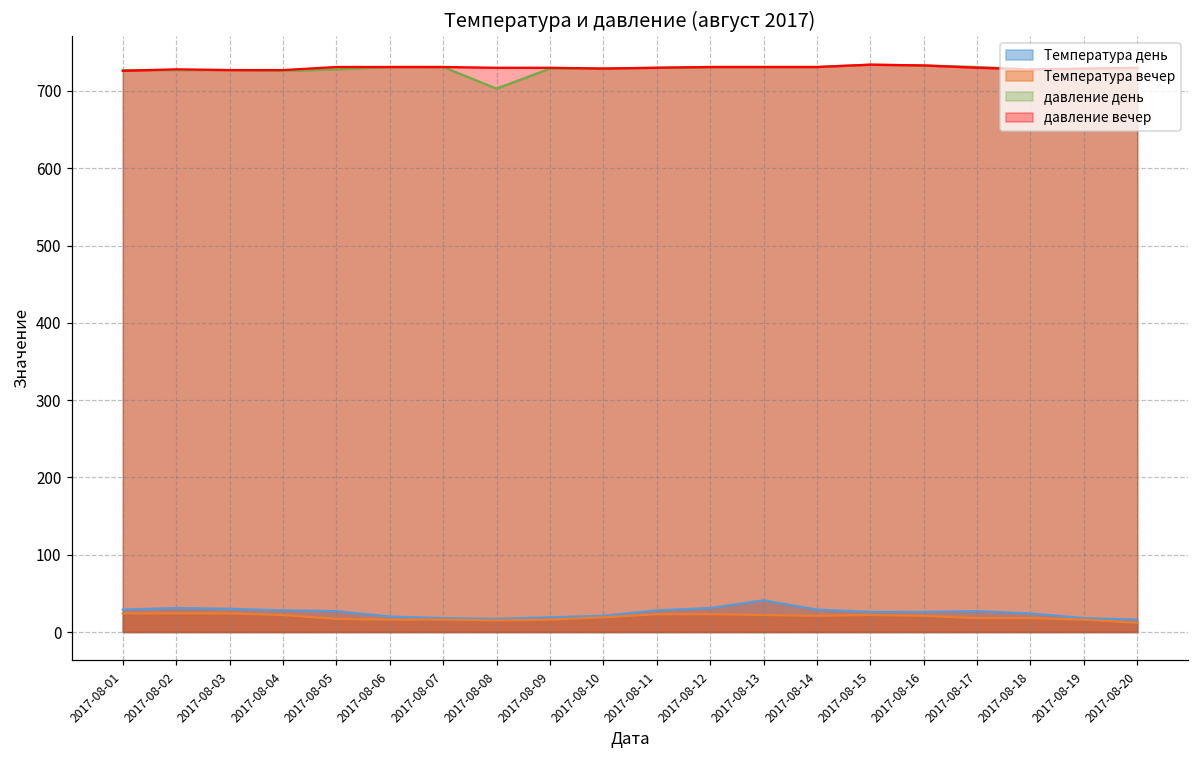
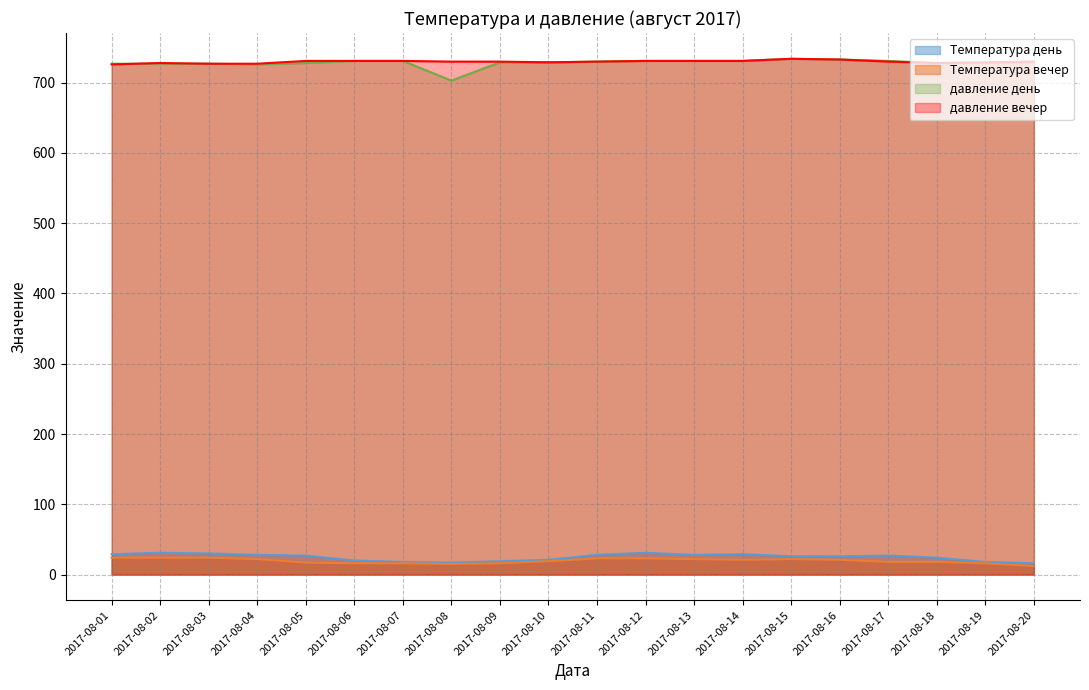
Температура день, 2017-08-13: 40 -> 30
